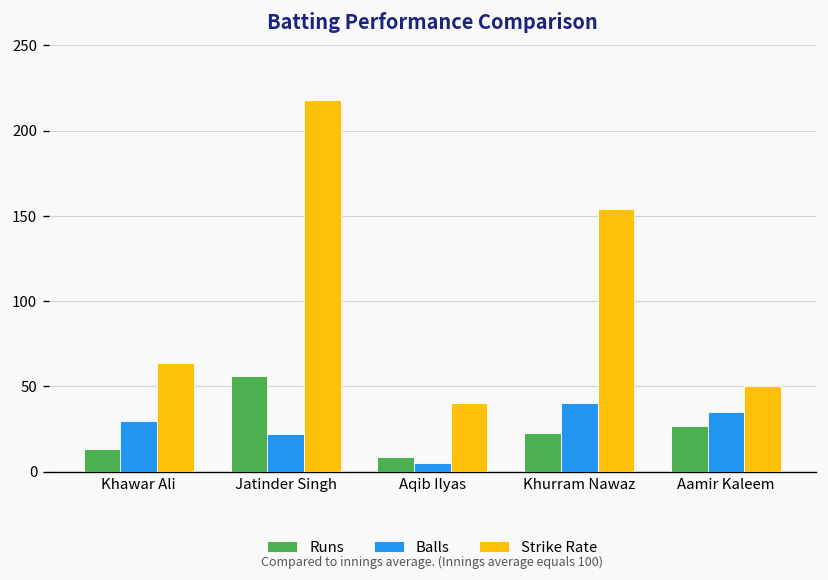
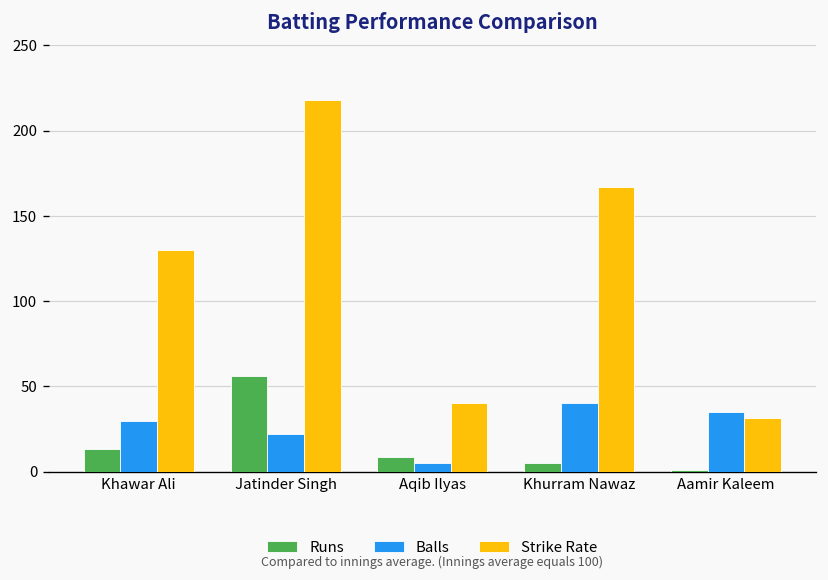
Strike Rate, Khawar Ali: 64 -> 130
Runs, Khurram Nawaz: 23 -> 5
Strike Rate, Khurram Nawaz: 154 -> 167
Runs, Aamir Kaleem: 27 -> 1
Strike Rate, Aamir Kaleem: 50 -> 32
